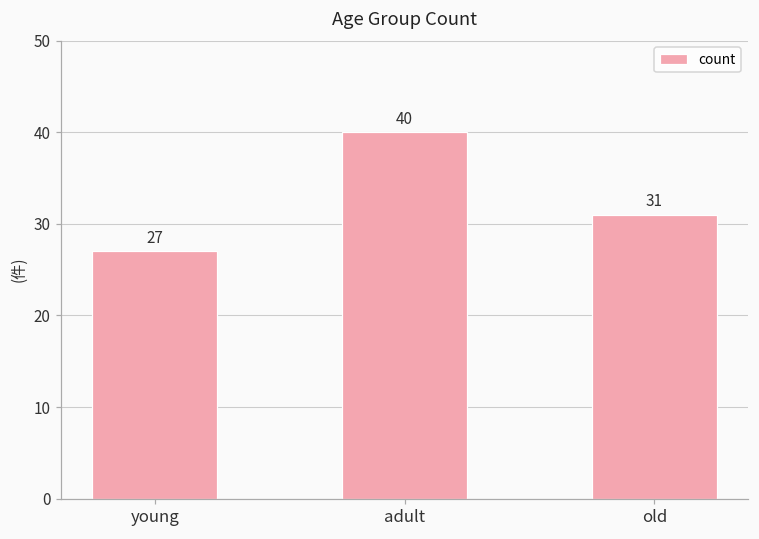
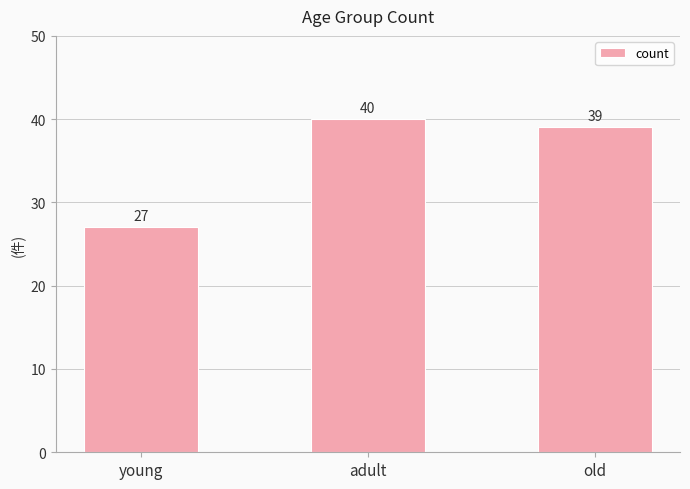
old: 31 -> 39
